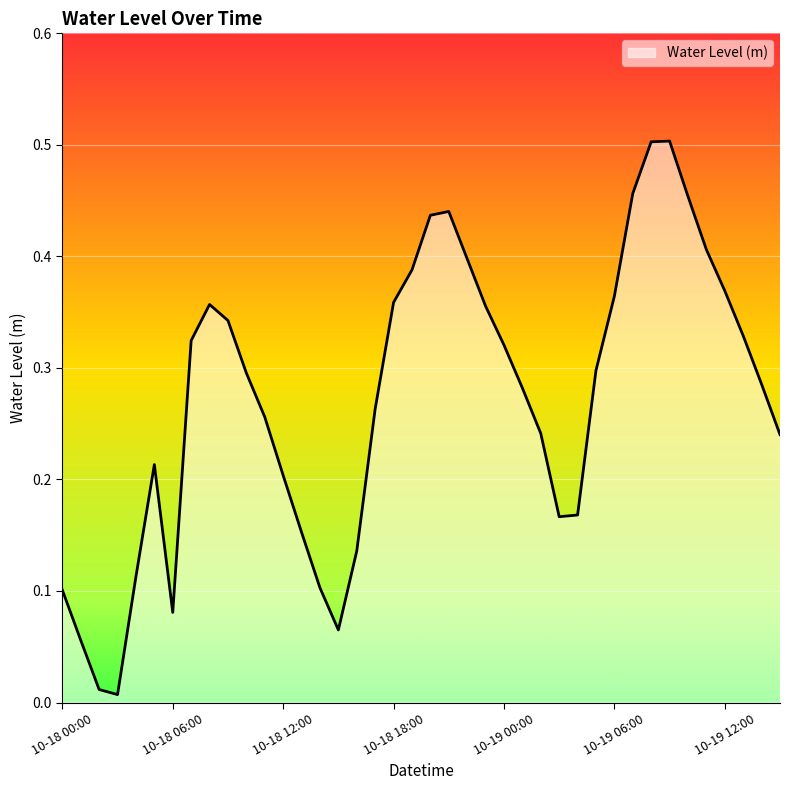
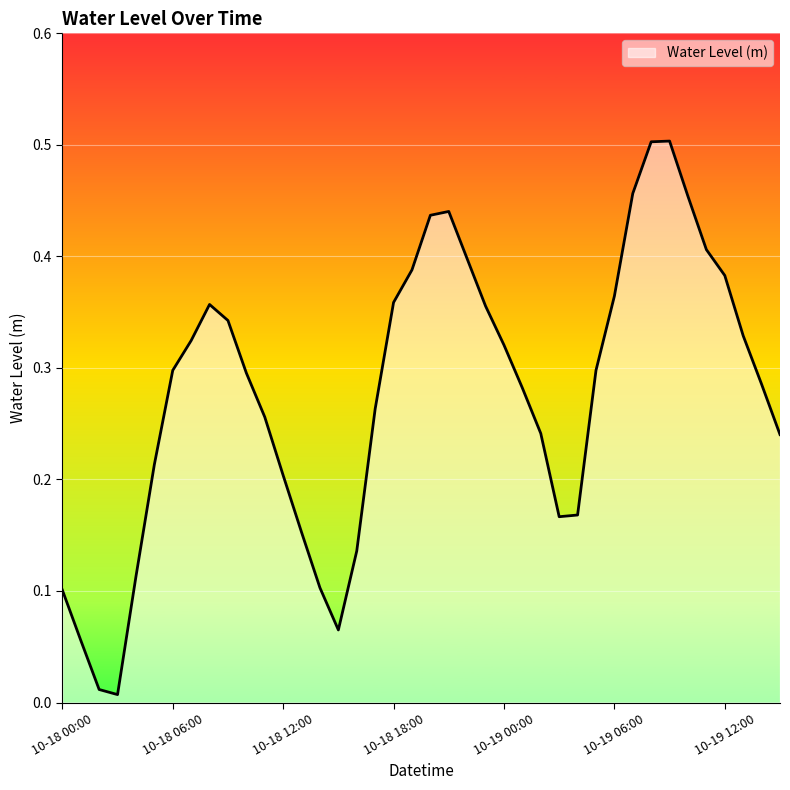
10-18 06:00: 0.081 -> 0.298
10-19 12:00: 0.369 -> 0.383
